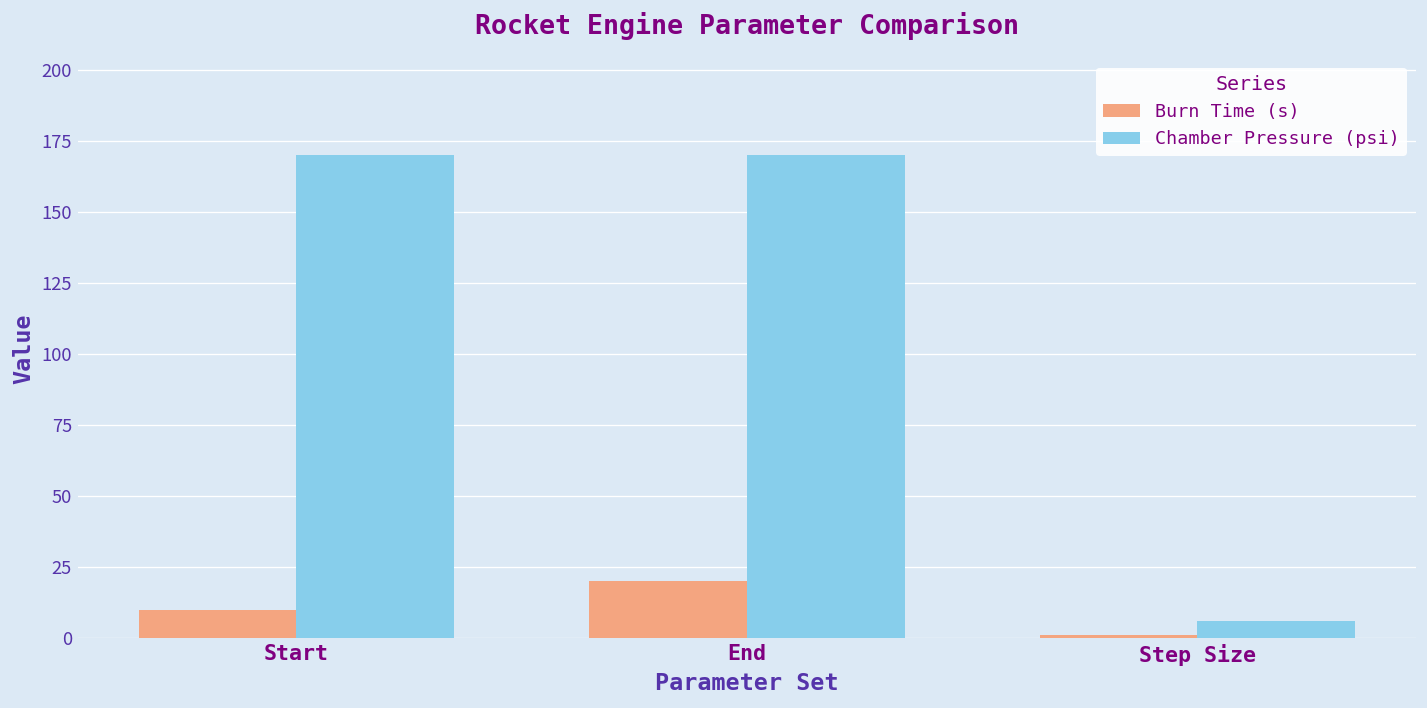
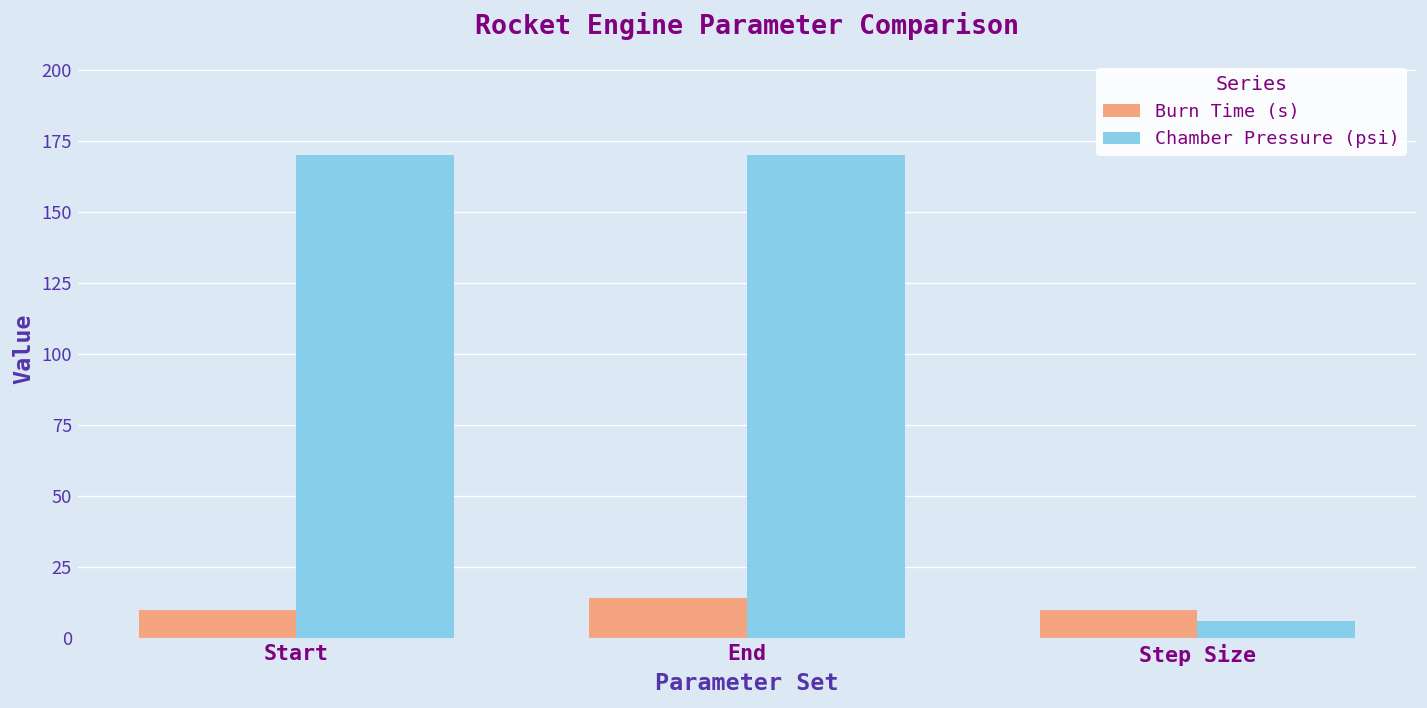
Burn Time (s), End: 20 -> 14
Burn Time (s), Step Size: 1 -> 10
